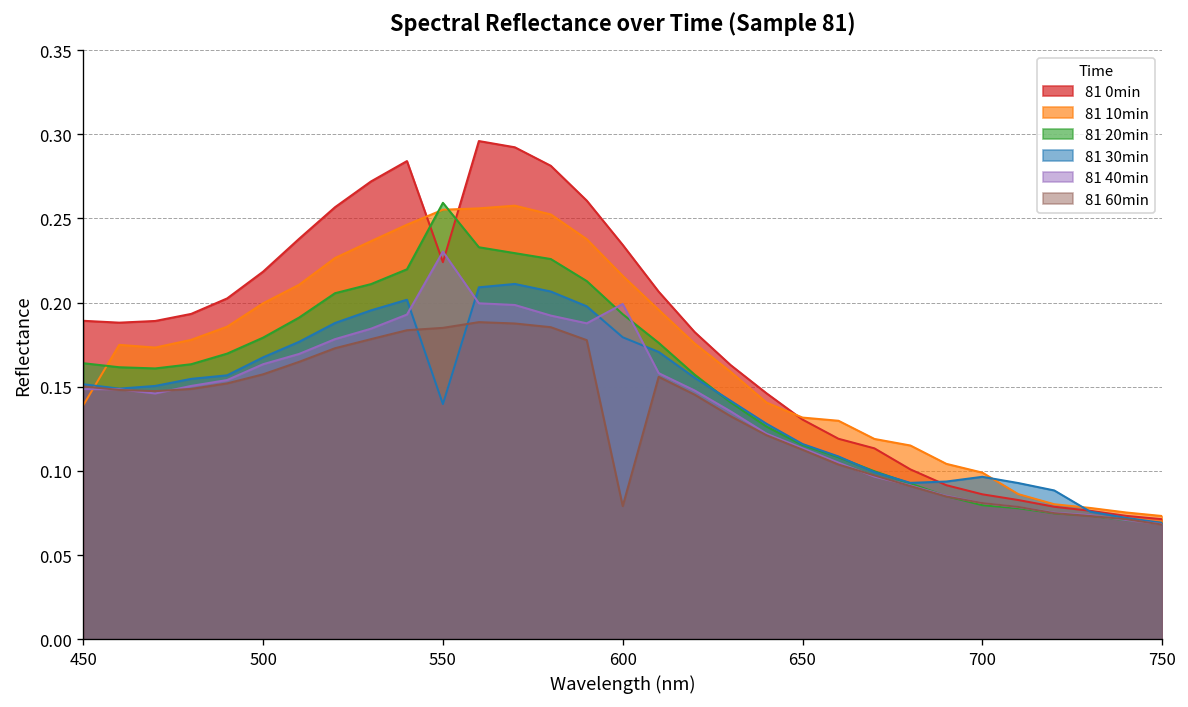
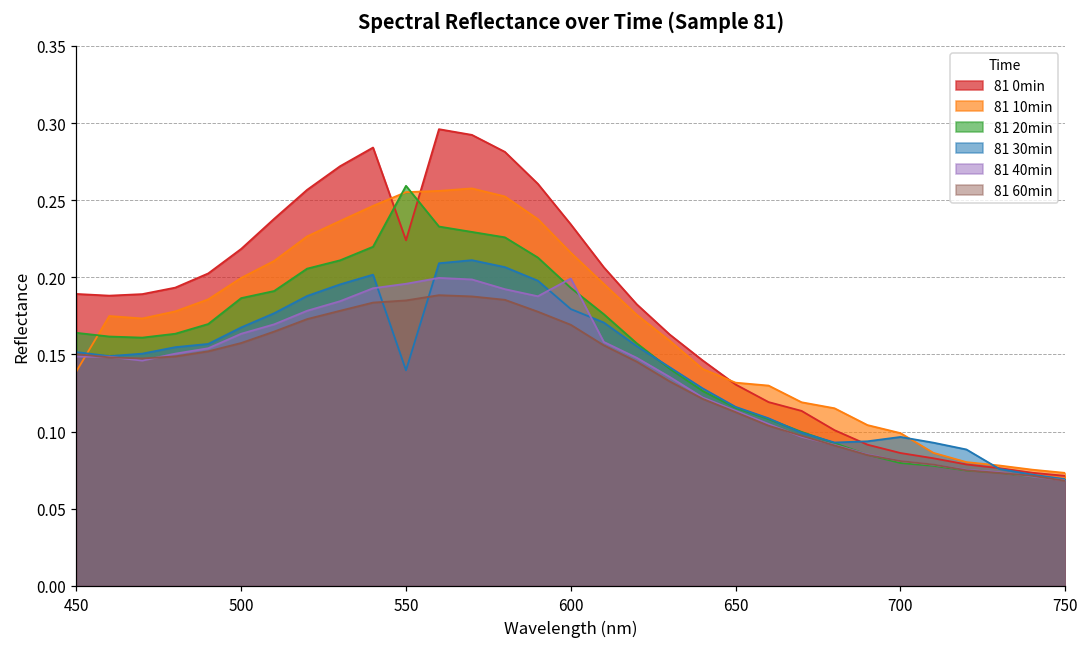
81 20min, 500: 0.179 -> 0.187
81 40min, 550: 0.230 -> 0.196
81 60min, 600: 0.079 -> 0.169
